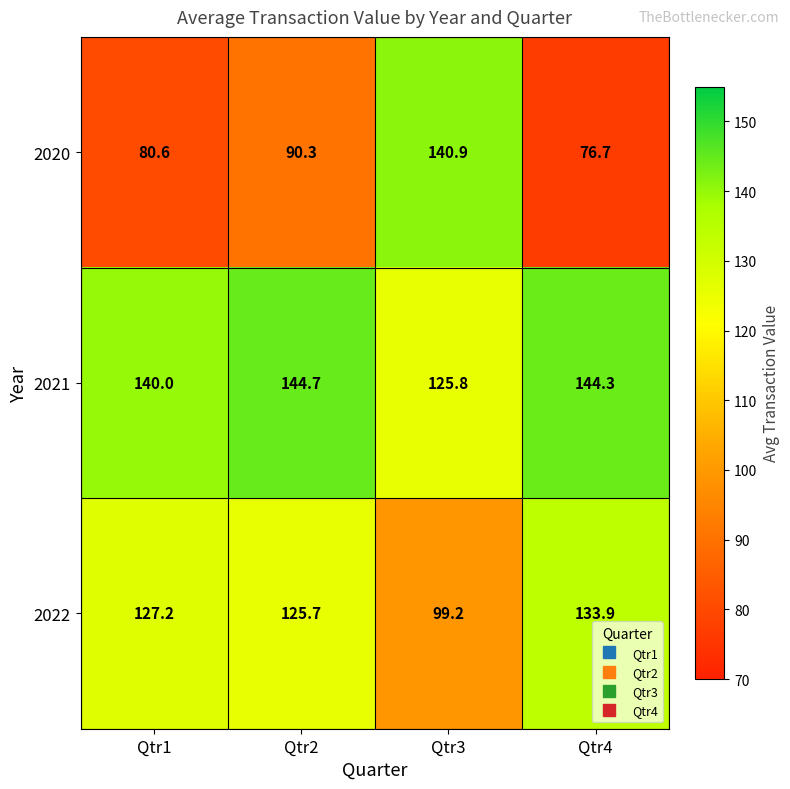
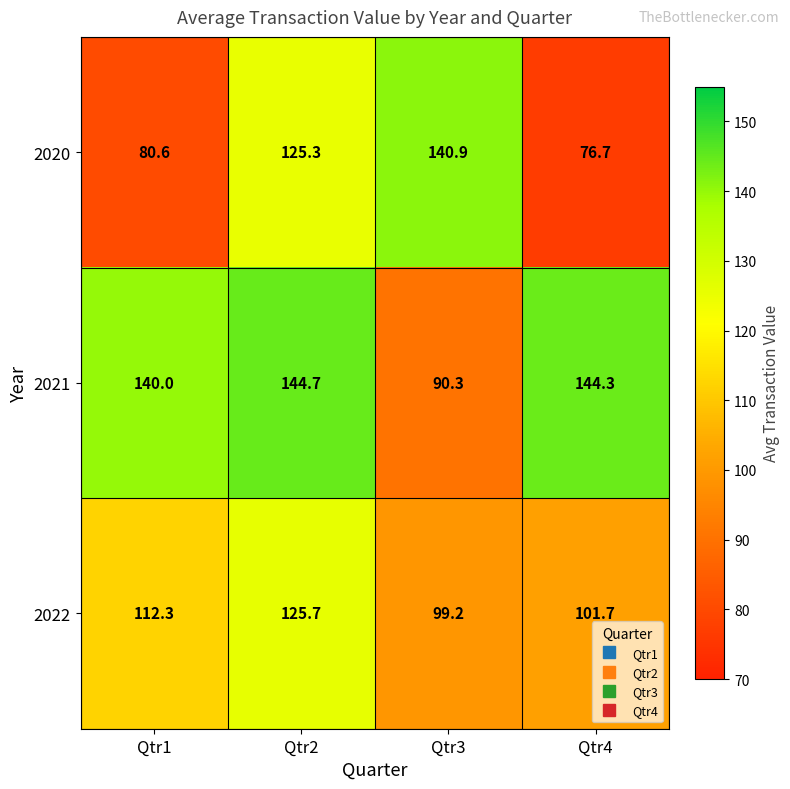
2020, Qtr2: 90.3 -> 125.3
2021, Qtr3: 125.8 -> 90.3
2022, Qtr1: 127.2 -> 112.3
2022, Qtr4: 133.9 -> 101.7
